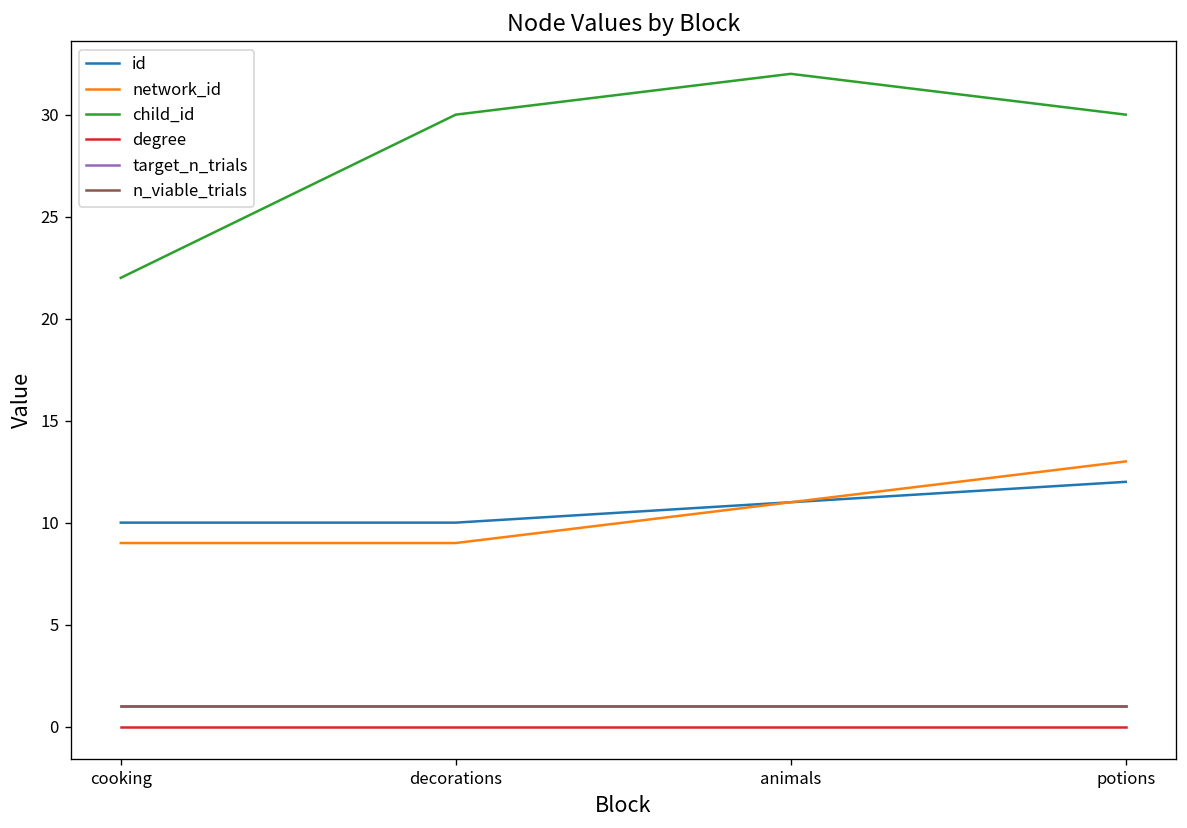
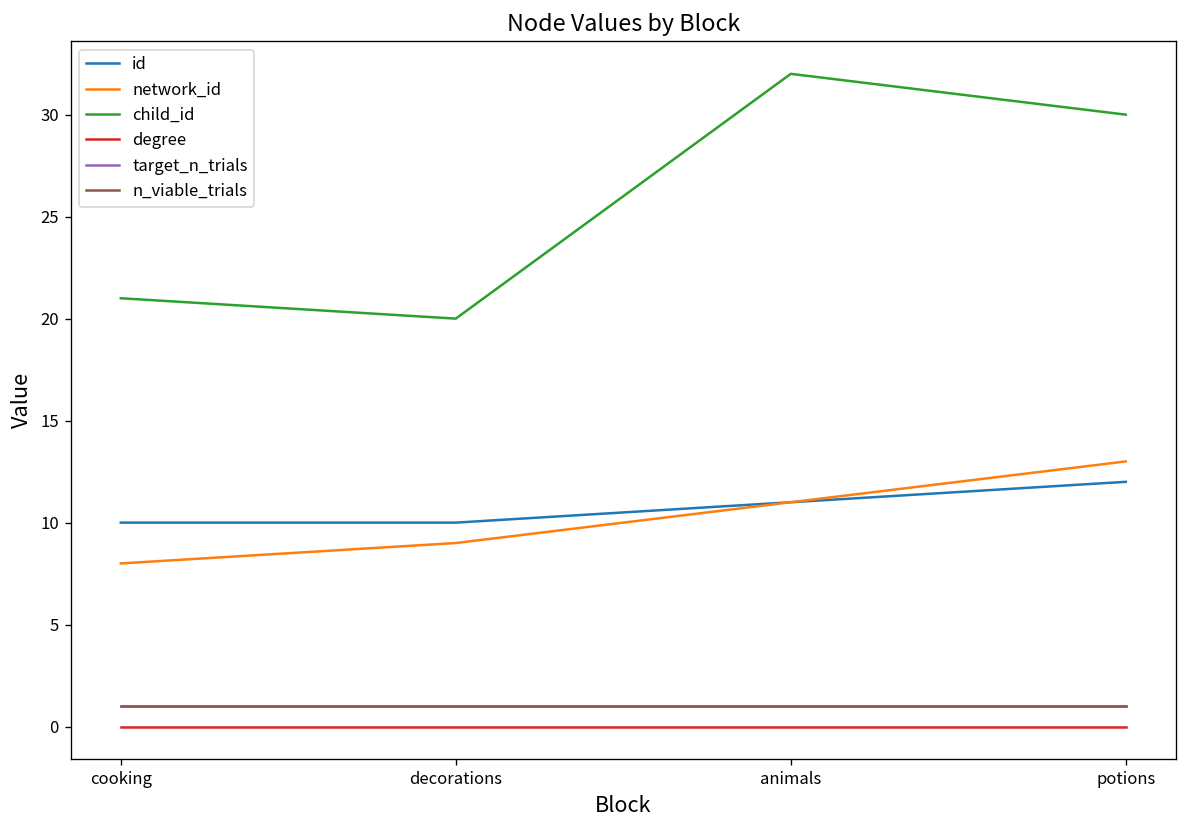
network_id, cooking: 9 -> 8
child_id, cooking: 22 -> 21
child_id, decorations: 30 -> 20
